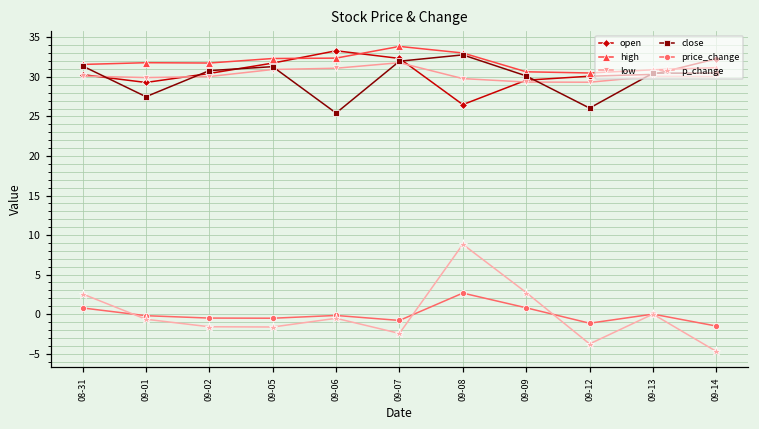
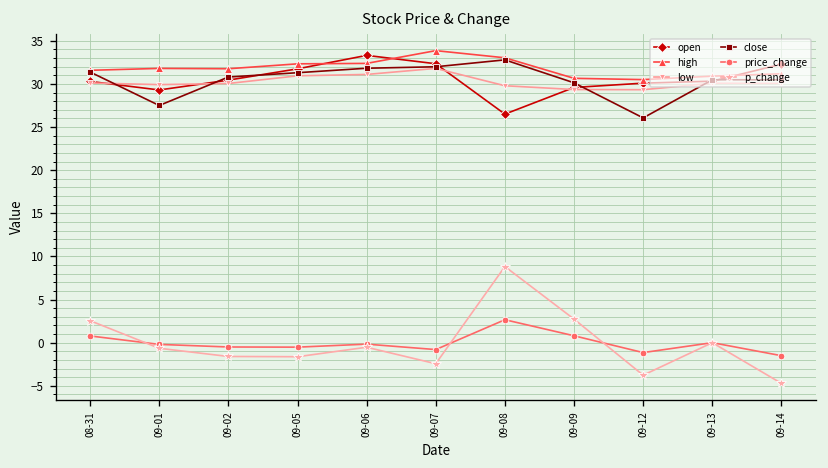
close, 09-06: 25 -> 32
